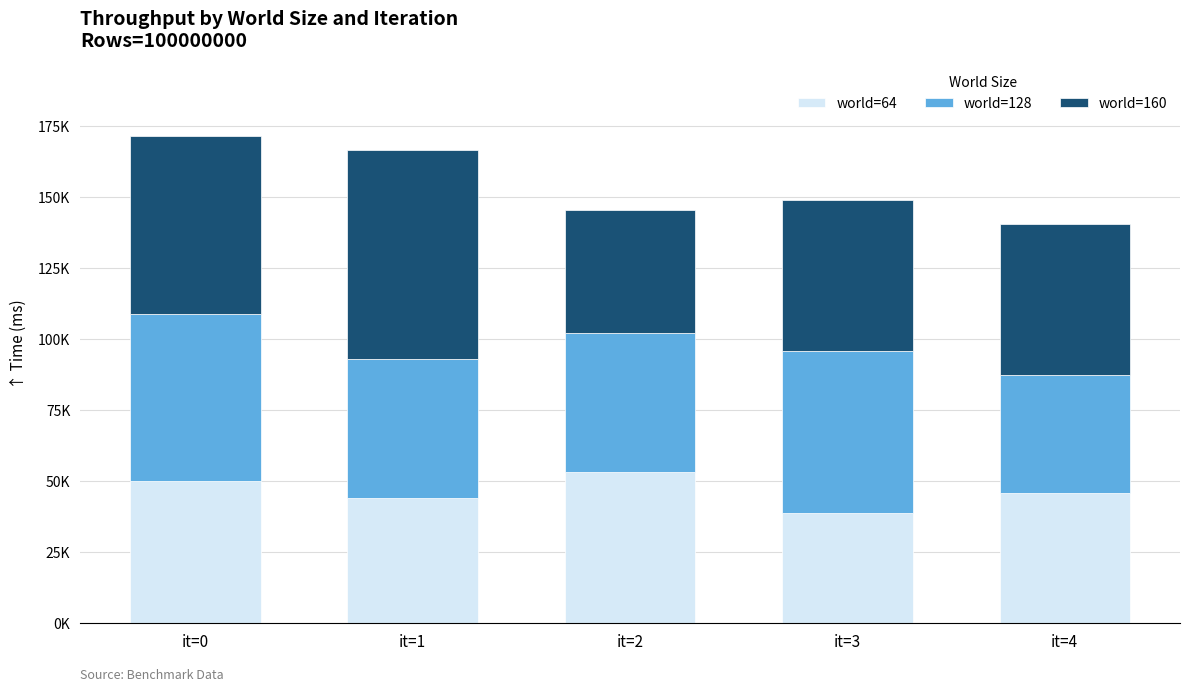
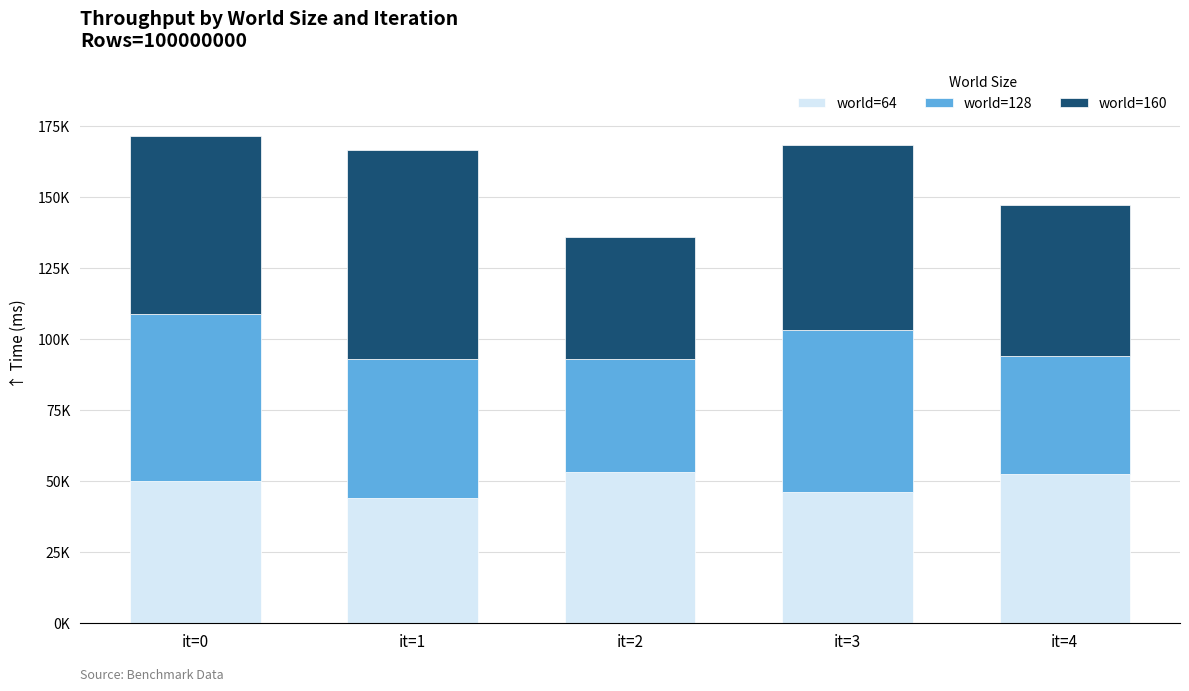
world=128, it=2: 49000 -> 40000
world=64, it=3: 39000 -> 46000
world=160, it=3: 53000 -> 65000
world=64, it=4: 46000 -> 52000
